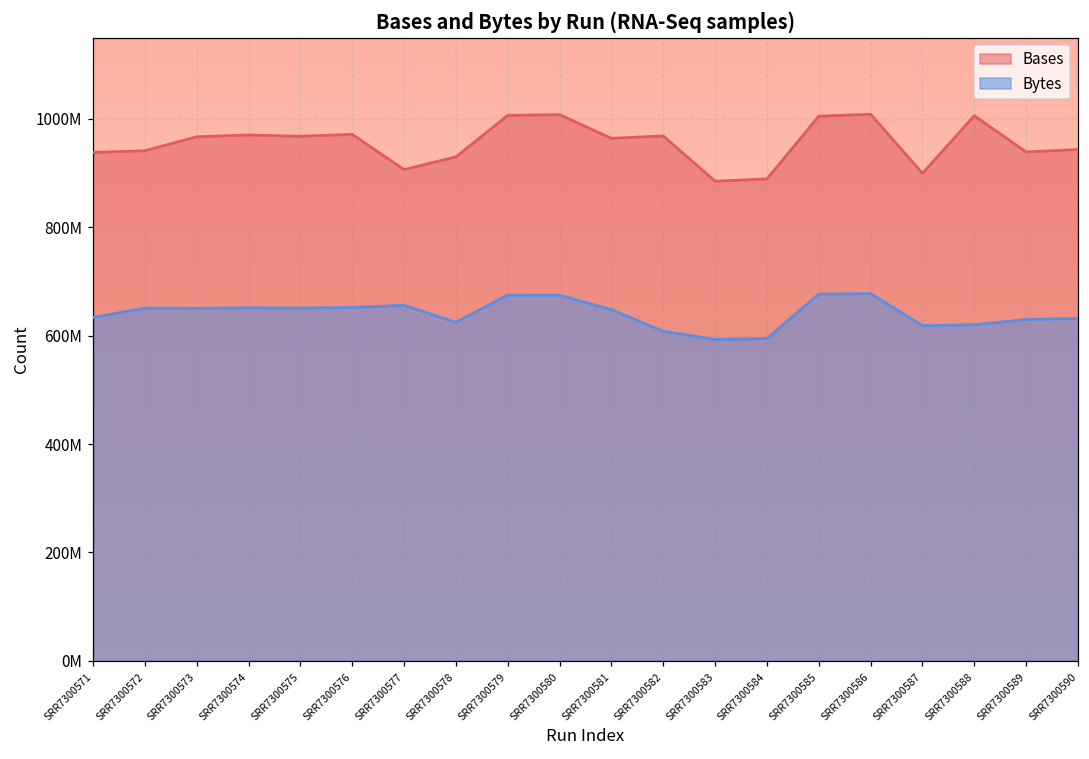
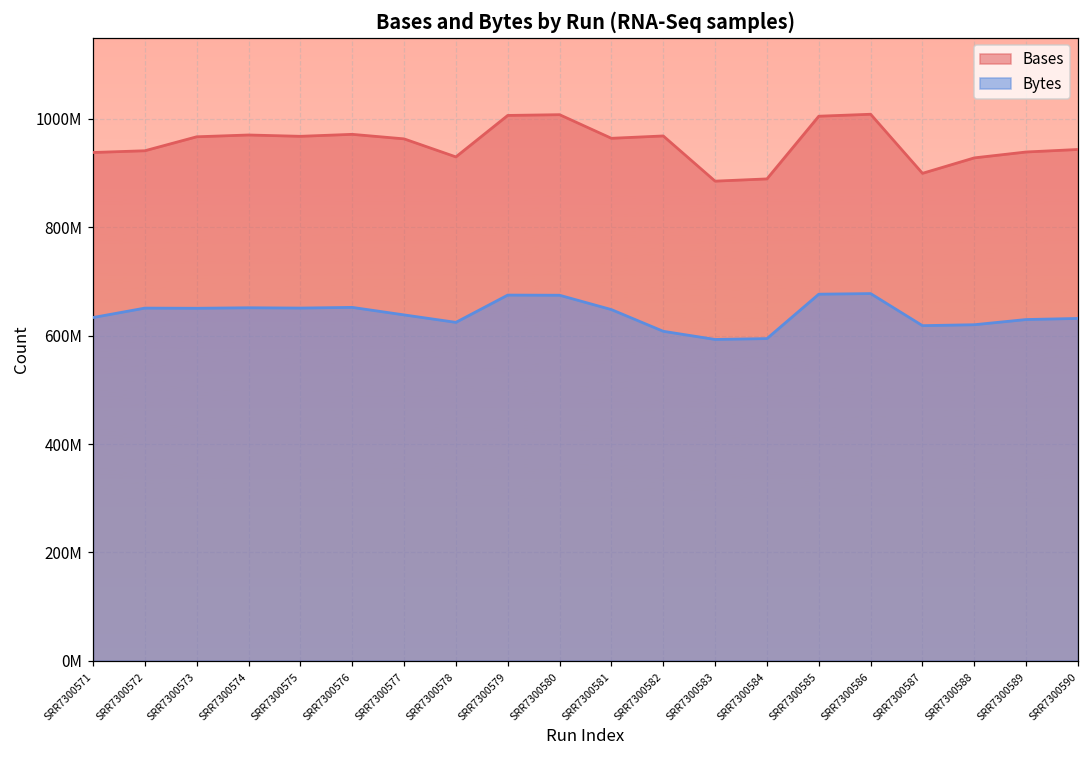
Bases, SRR7300577: 910000000 -> 960000000
Bytes, SRR7300577: 660000000 -> 640000000
Bases, SRR7300588: 1010000000 -> 930000000
